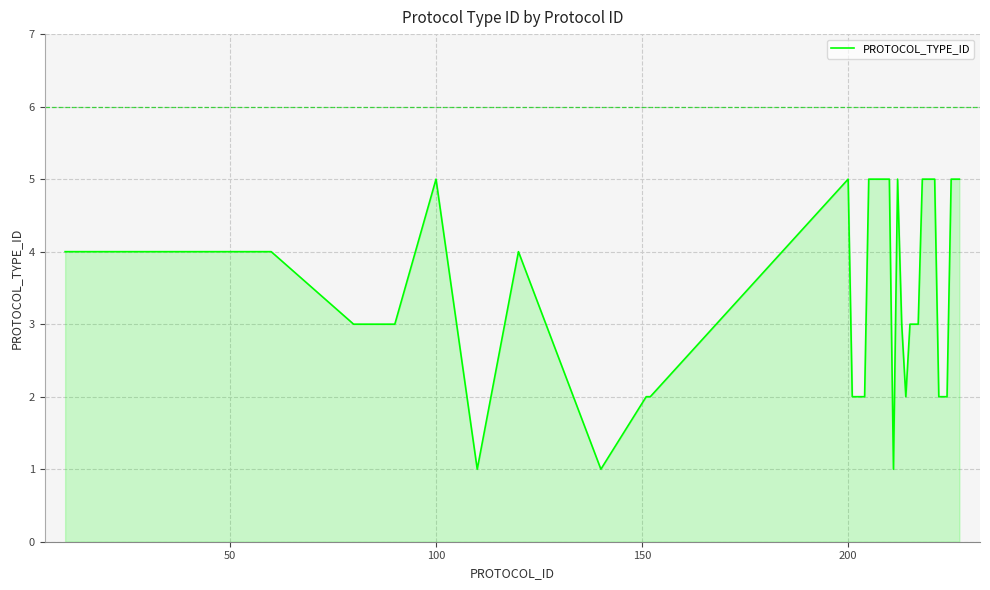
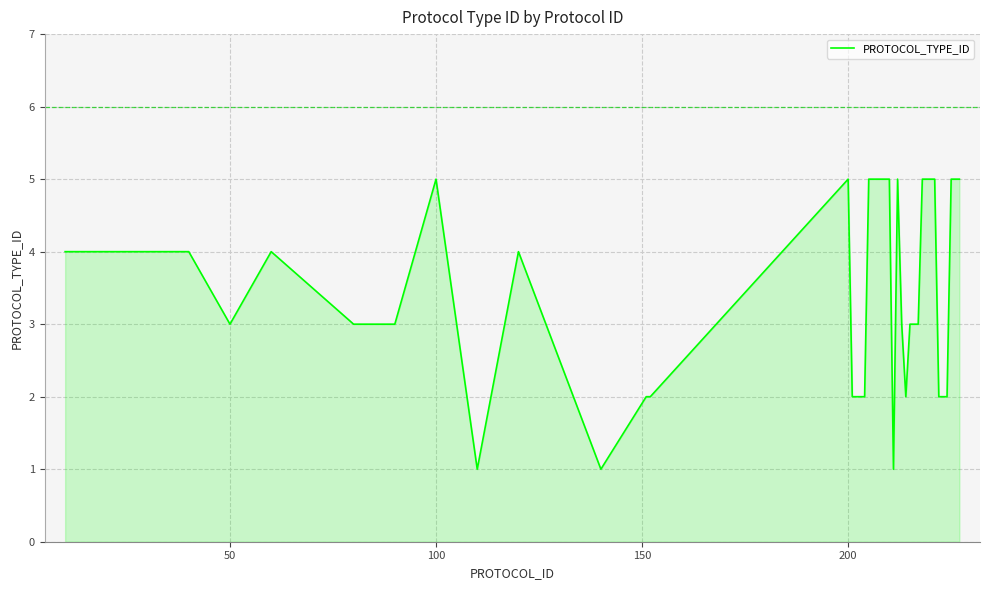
50: 4 -> 3
